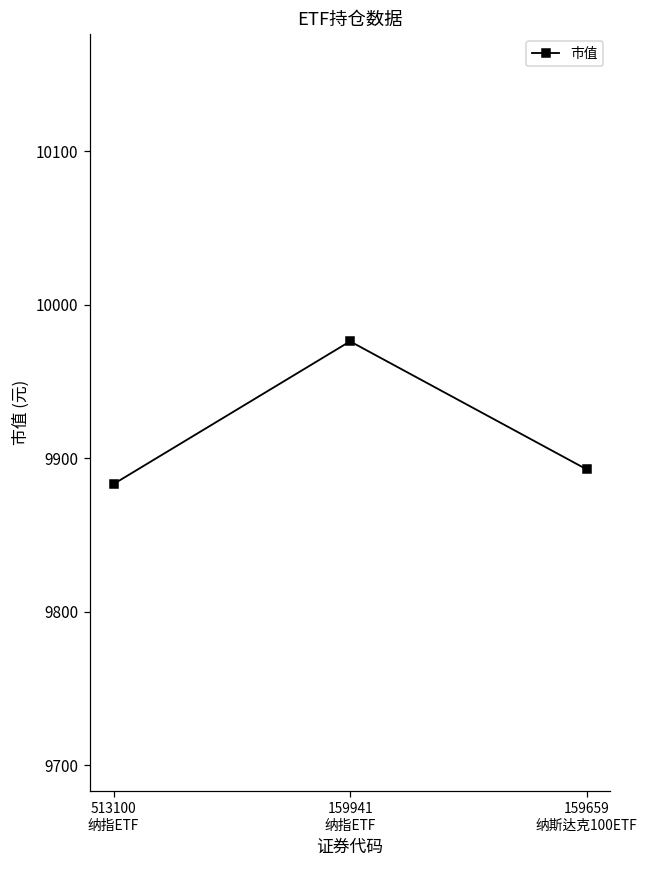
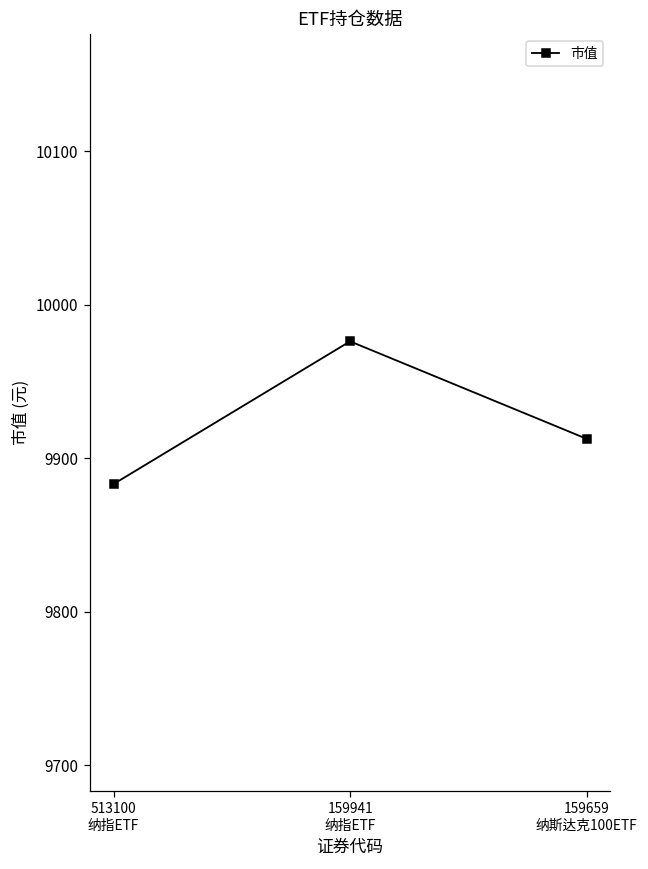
159659 纳斯达克100ETF: 9893 -> 9913
